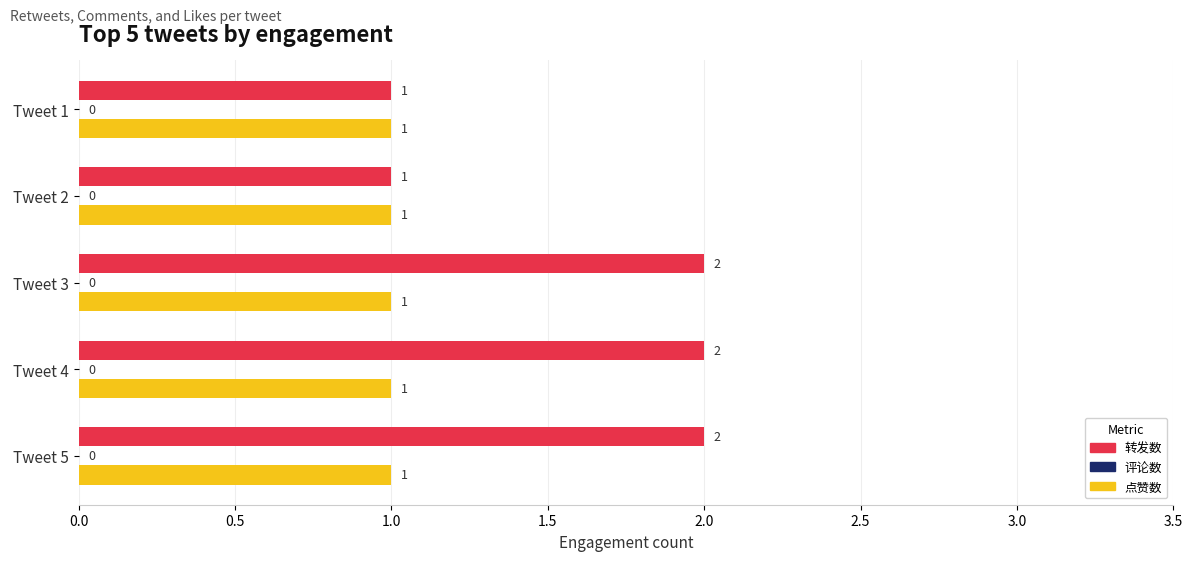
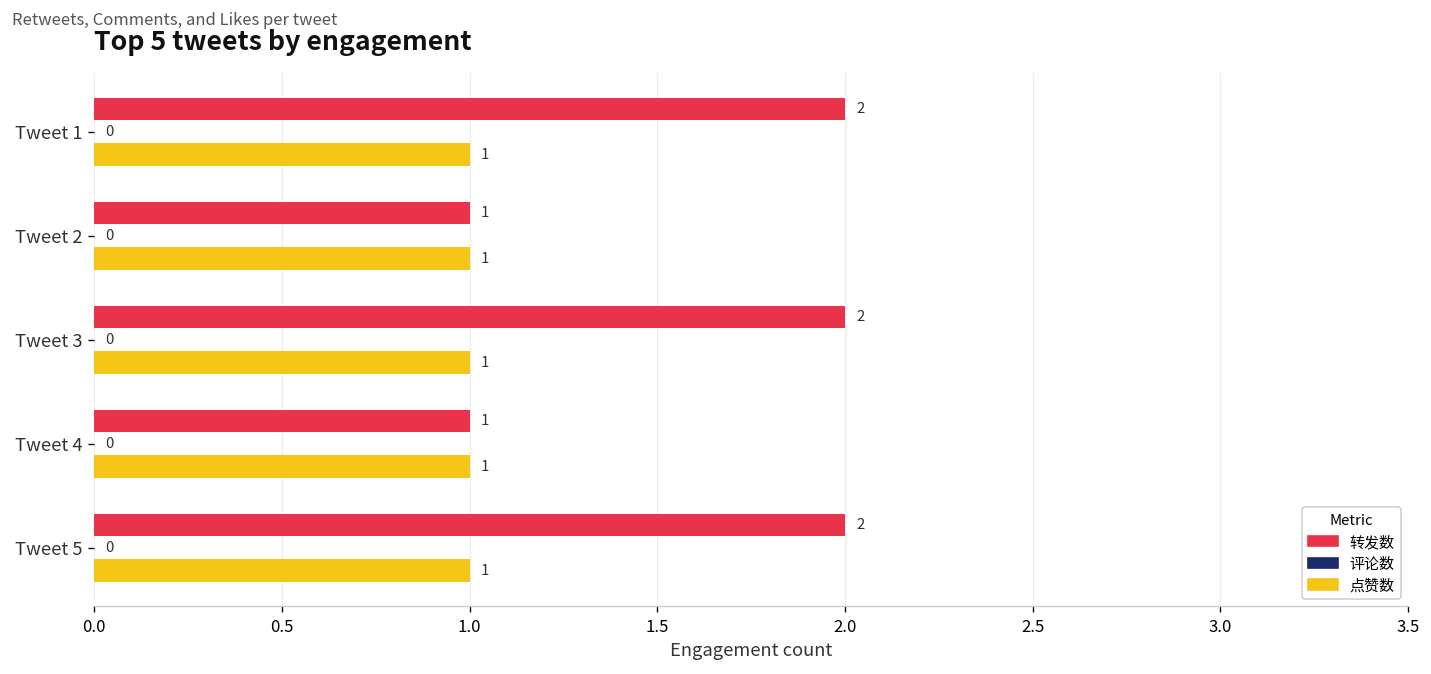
转发数, Tweet 1: 1 -> 2
转发数, Tweet 4: 2 -> 1
